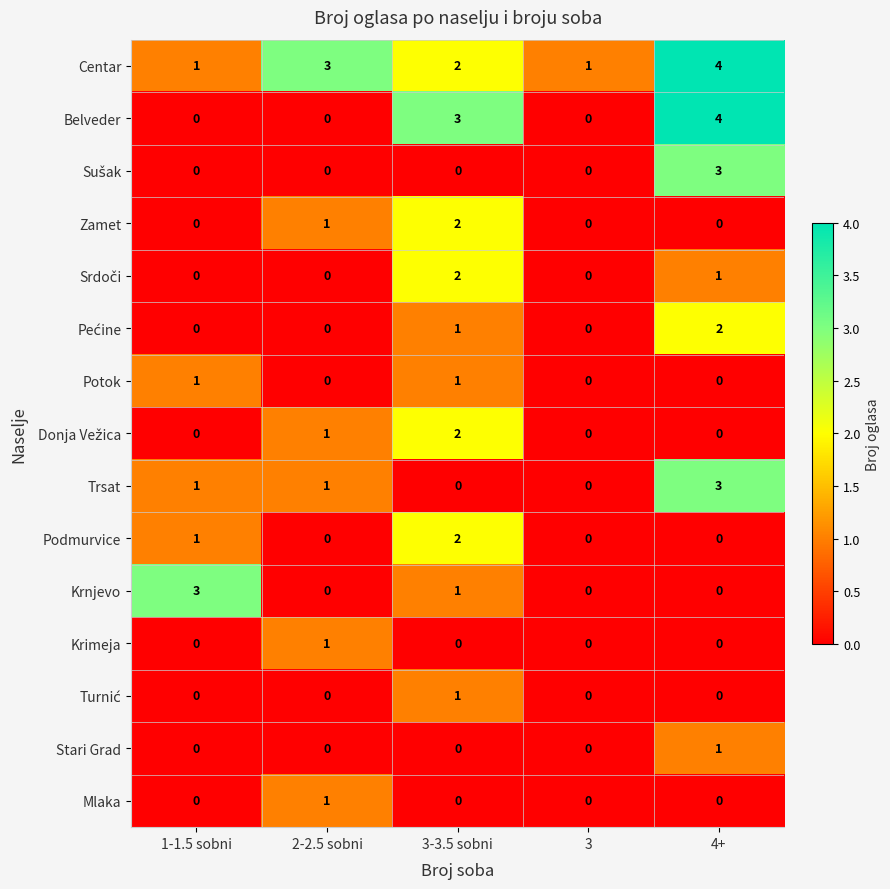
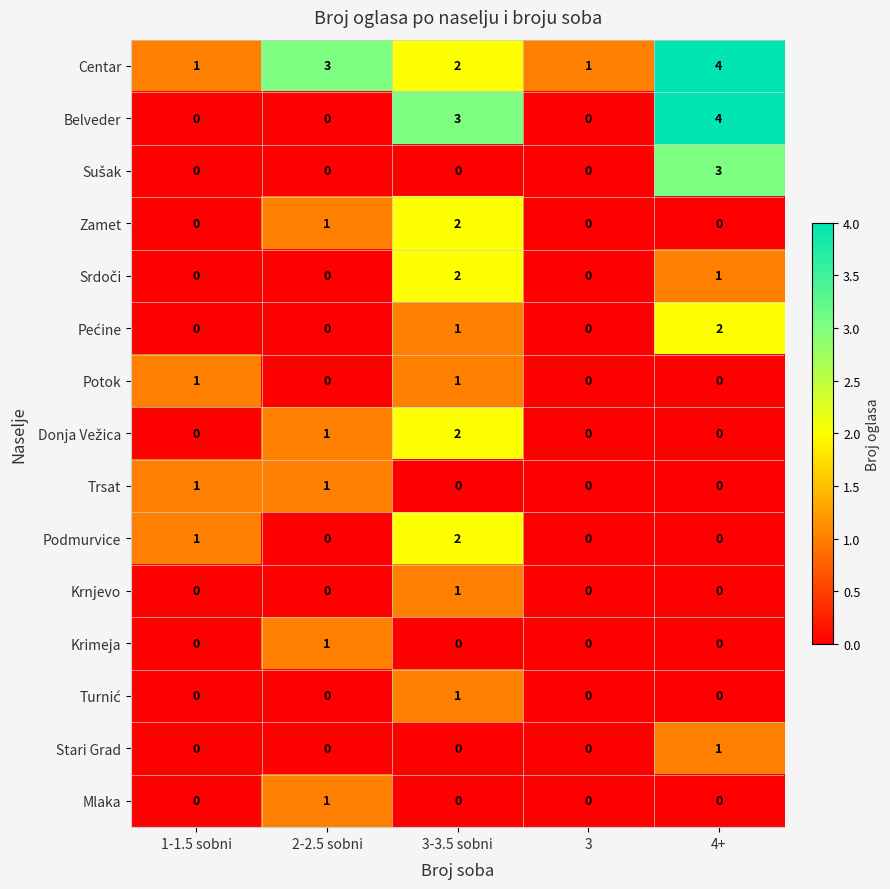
Trsat, 4+: 3 -> 0
Krnjevo, 1-1.5 sobni: 3 -> 0
